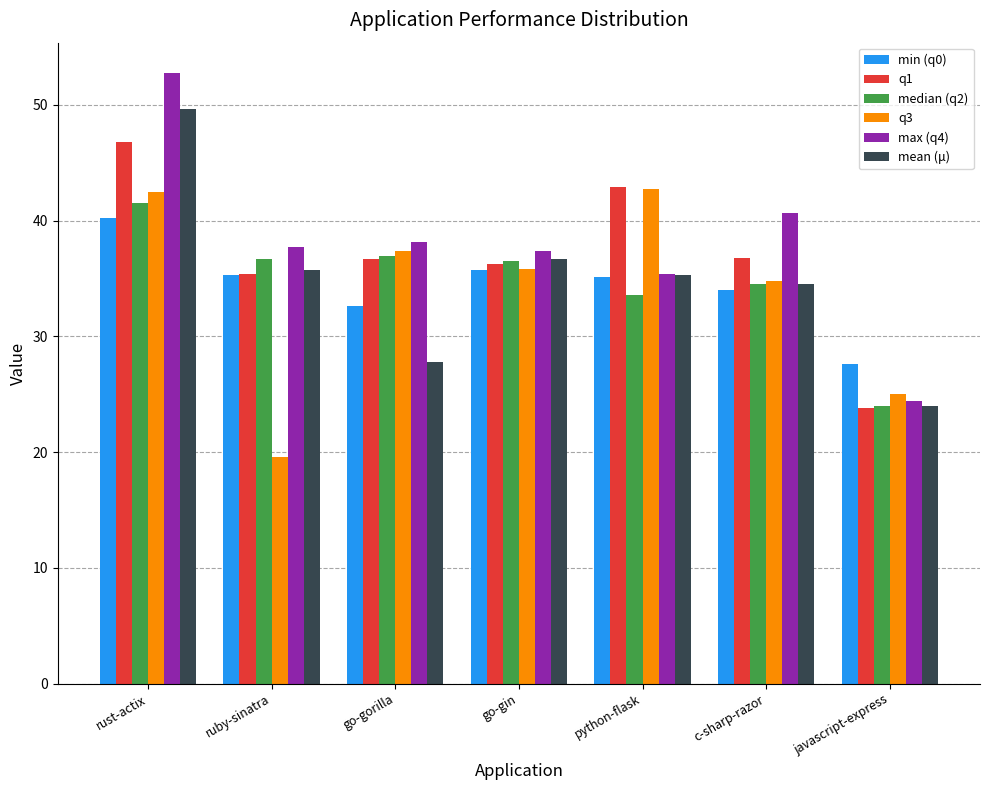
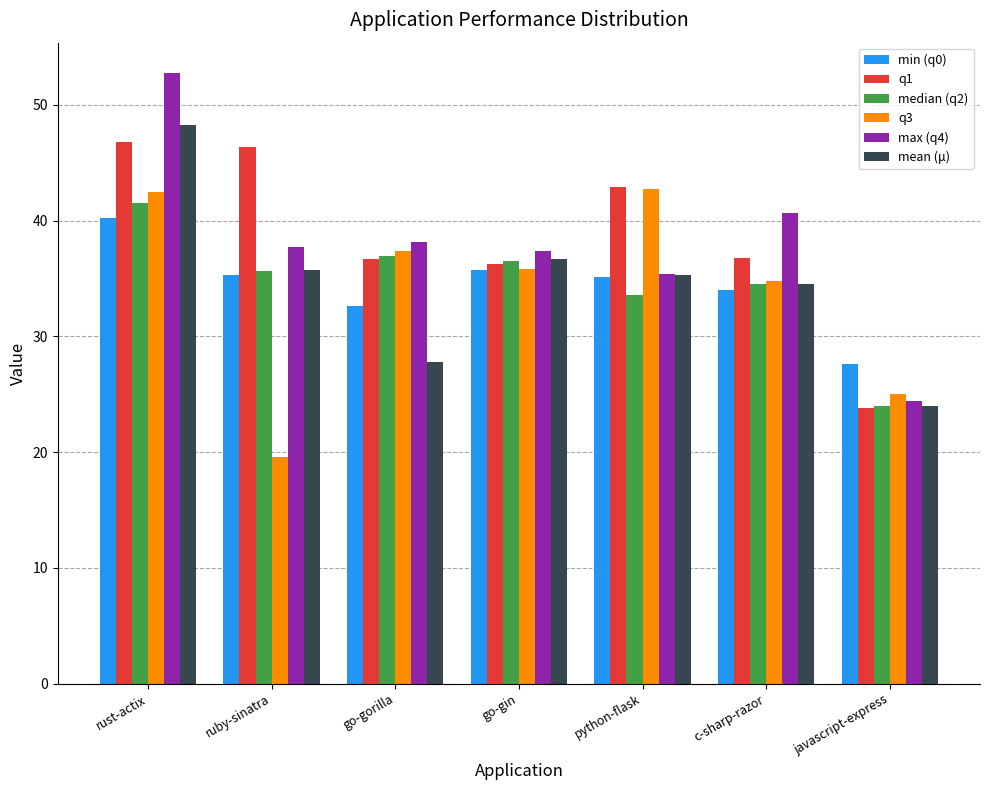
mean (μ), rust-actix: 49.6 -> 48.3
q1, ruby-sinatra: 35.4 -> 46.4
median (q2), ruby-sinatra: 36.6 -> 35.6
